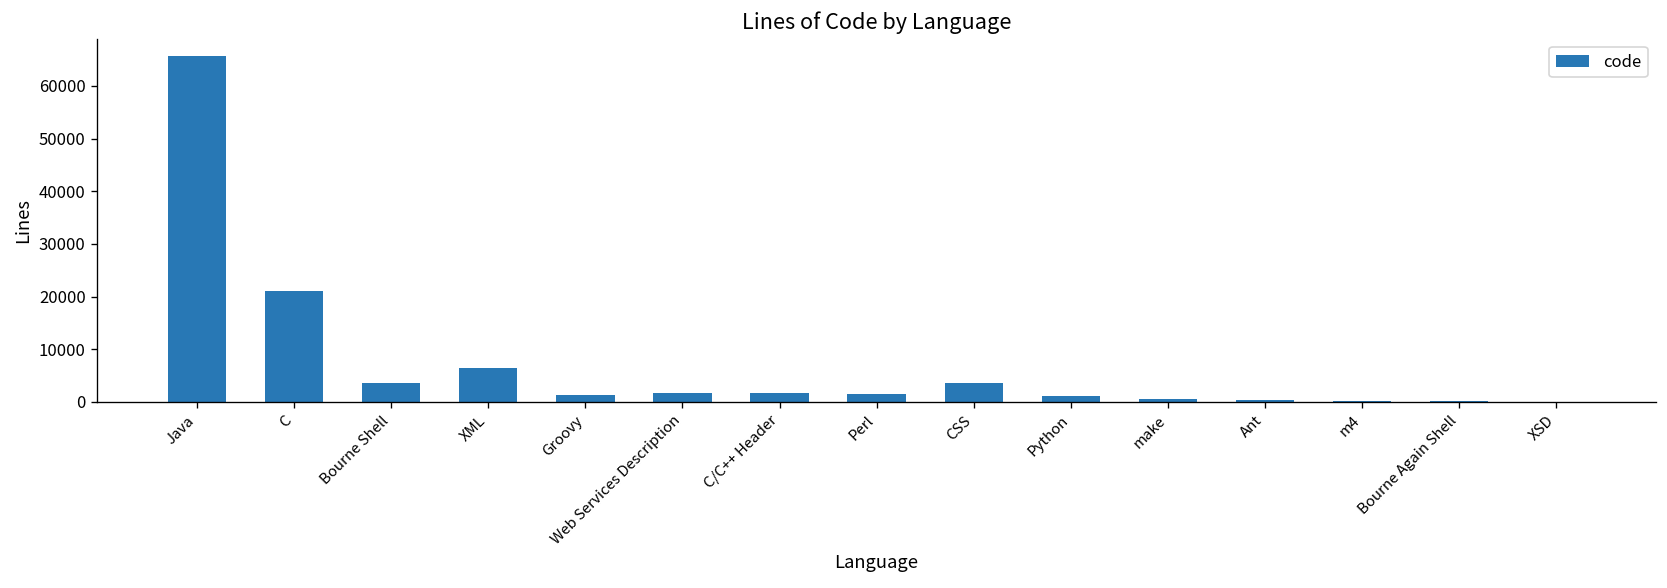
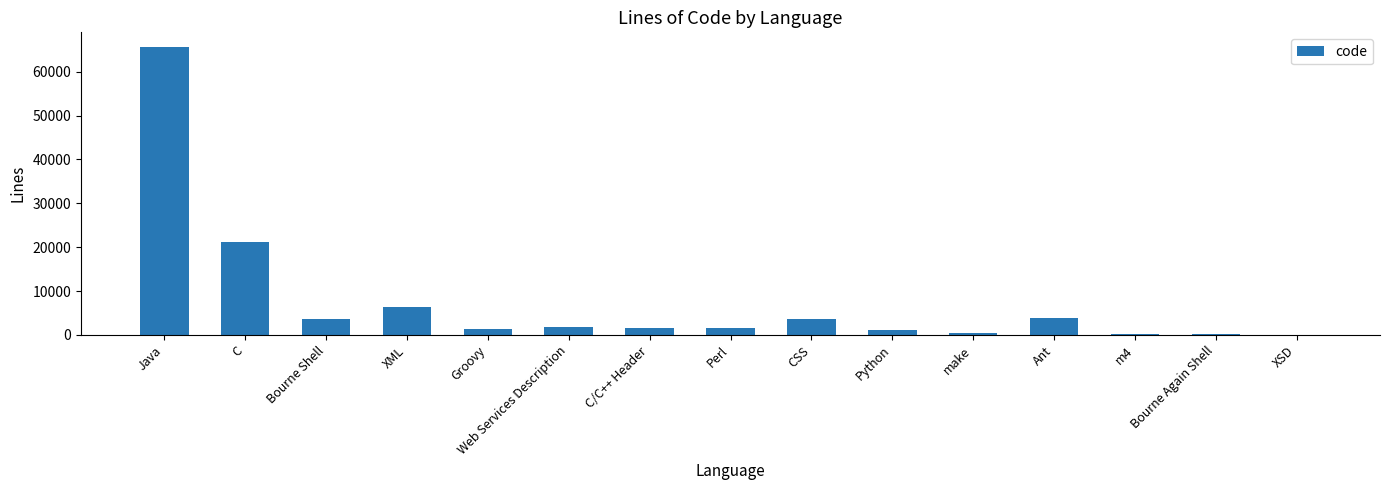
Ant: 0 -> 4000
